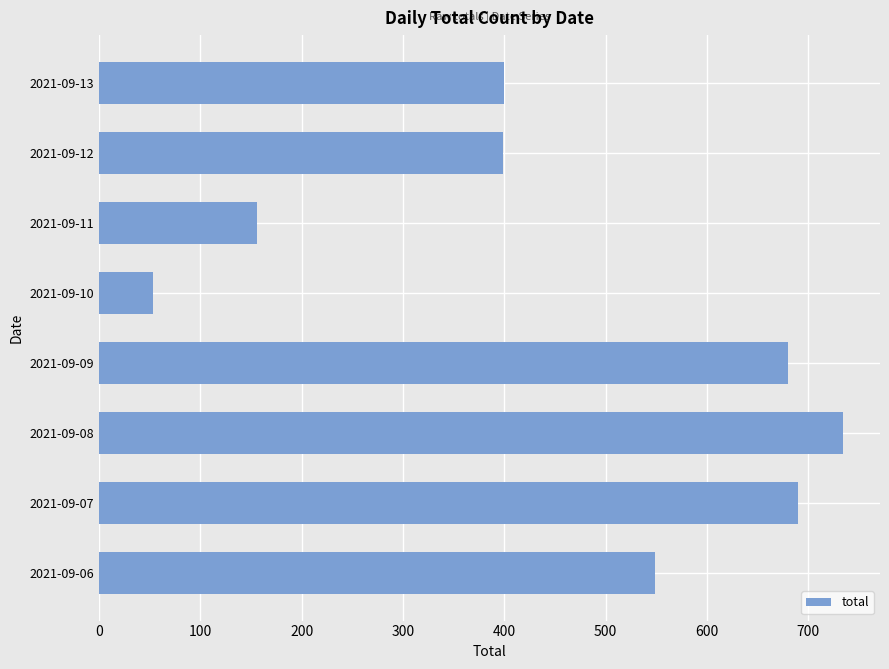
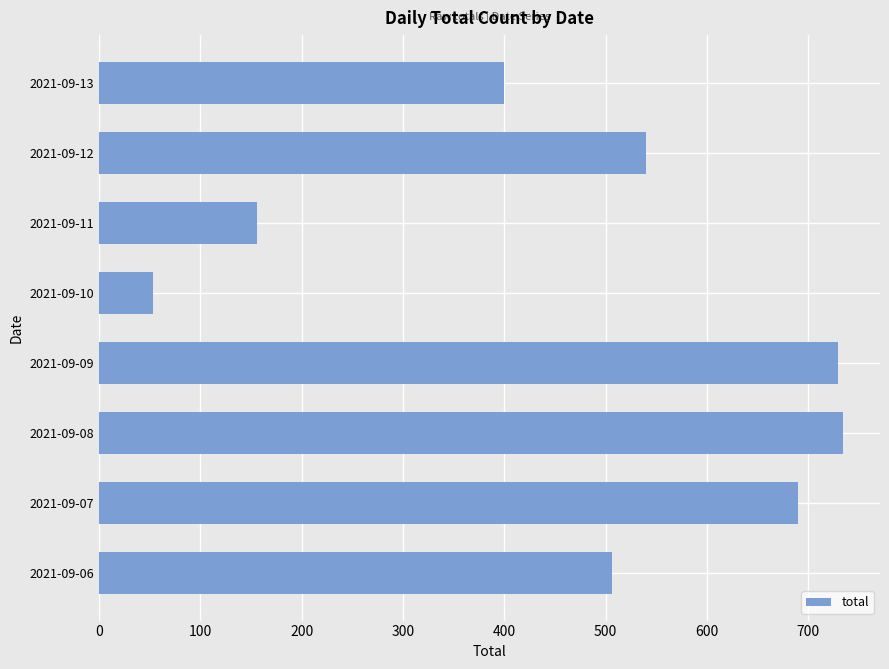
2021-09-12: 399 -> 540
2021-09-09: 680 -> 729
2021-09-06: 549 -> 506
